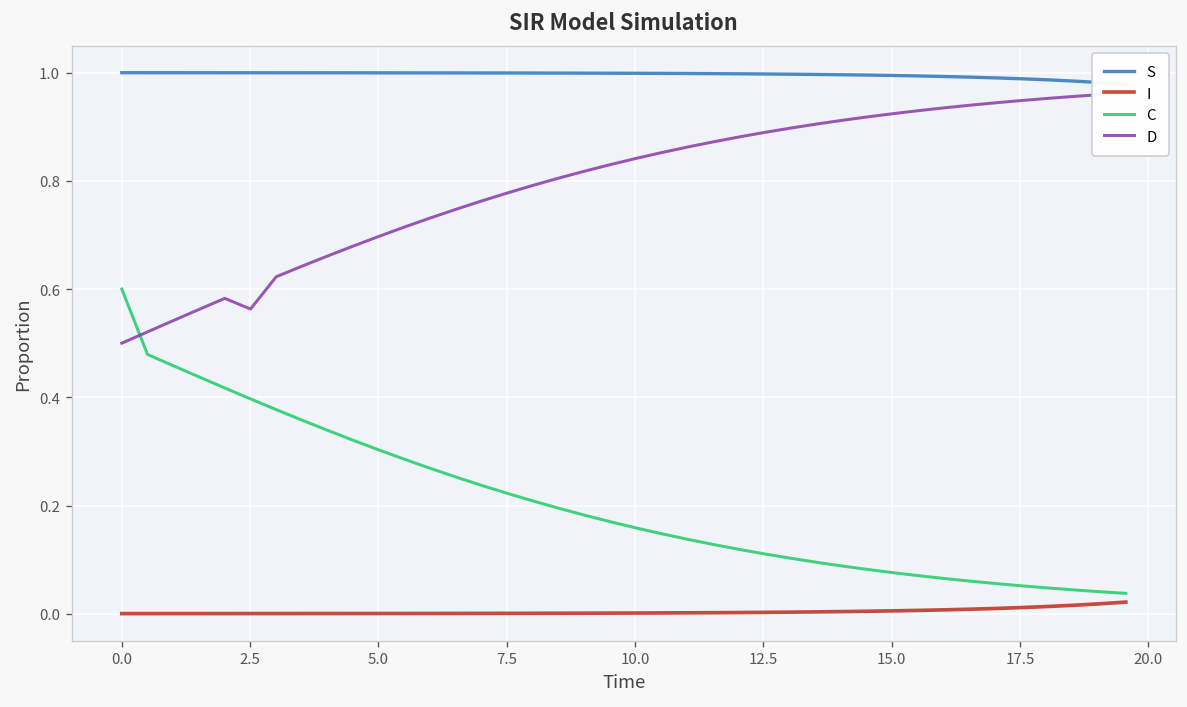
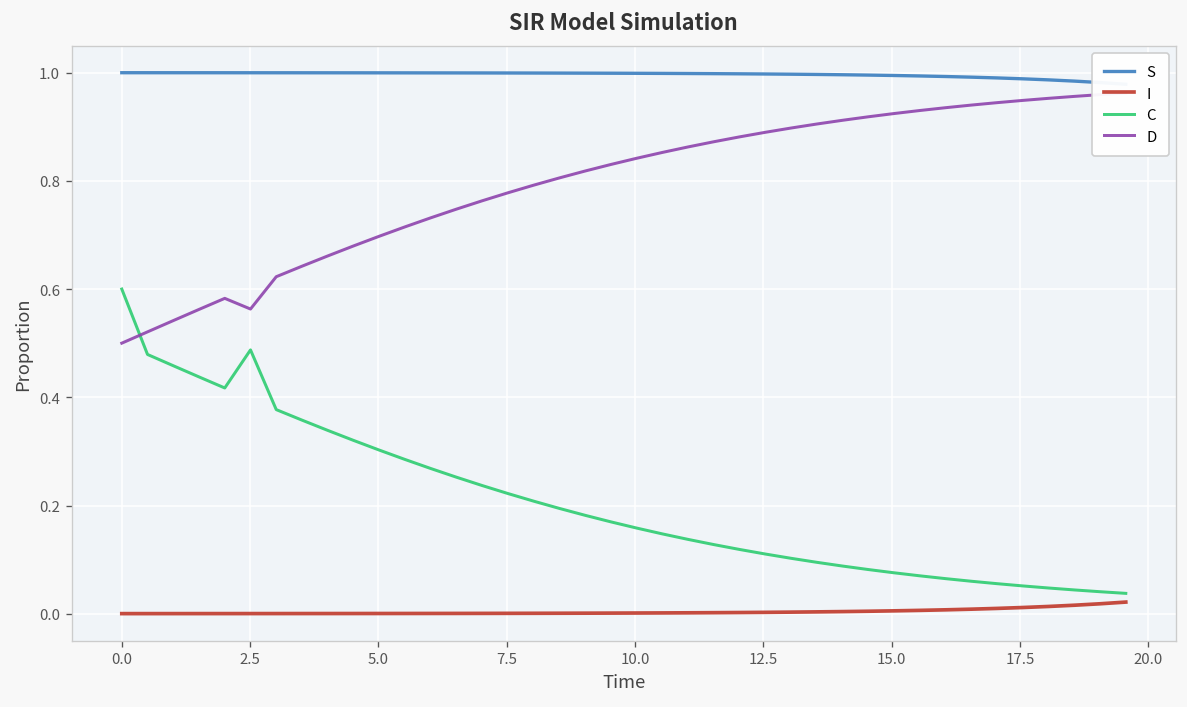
C, 2.5: 0.40 -> 0.49
